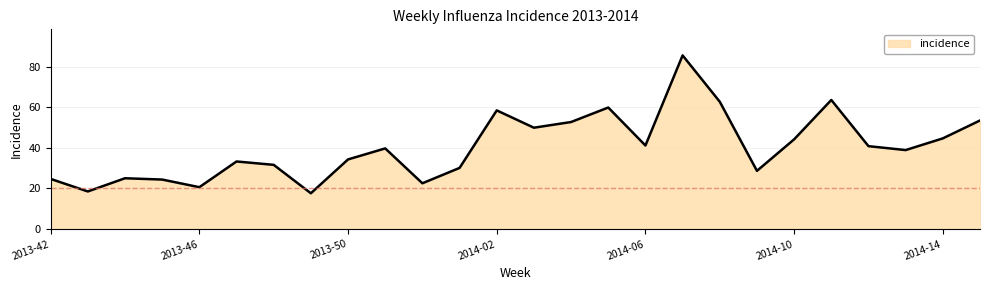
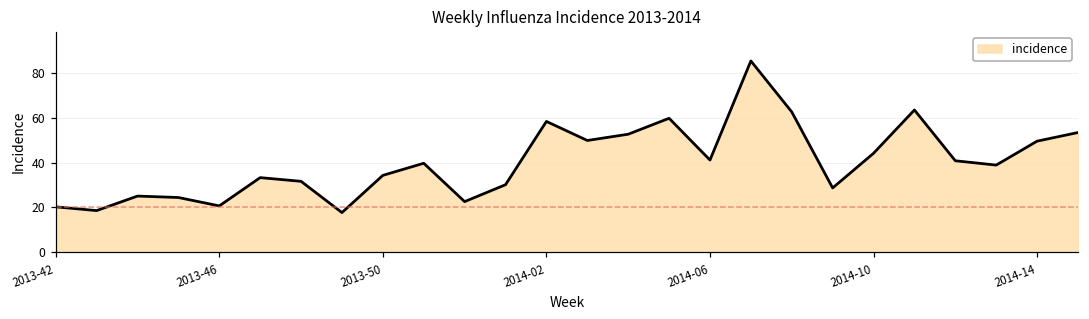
2013-42: 25 -> 20
2014-14: 45 -> 50
